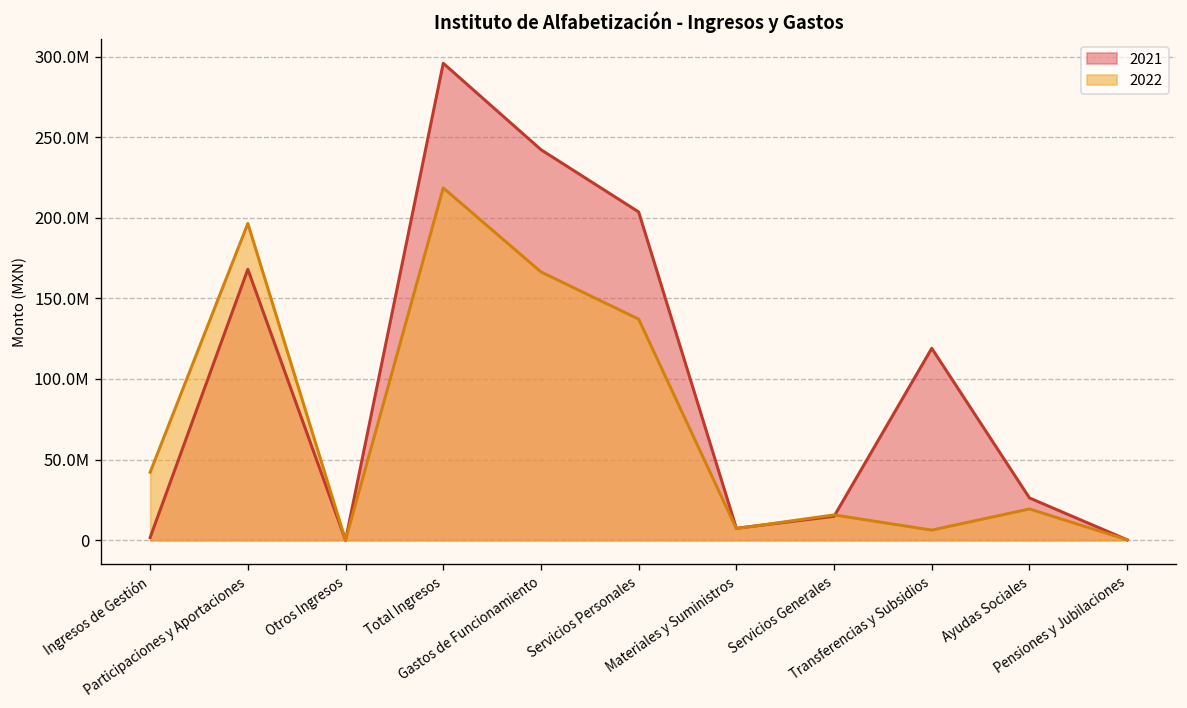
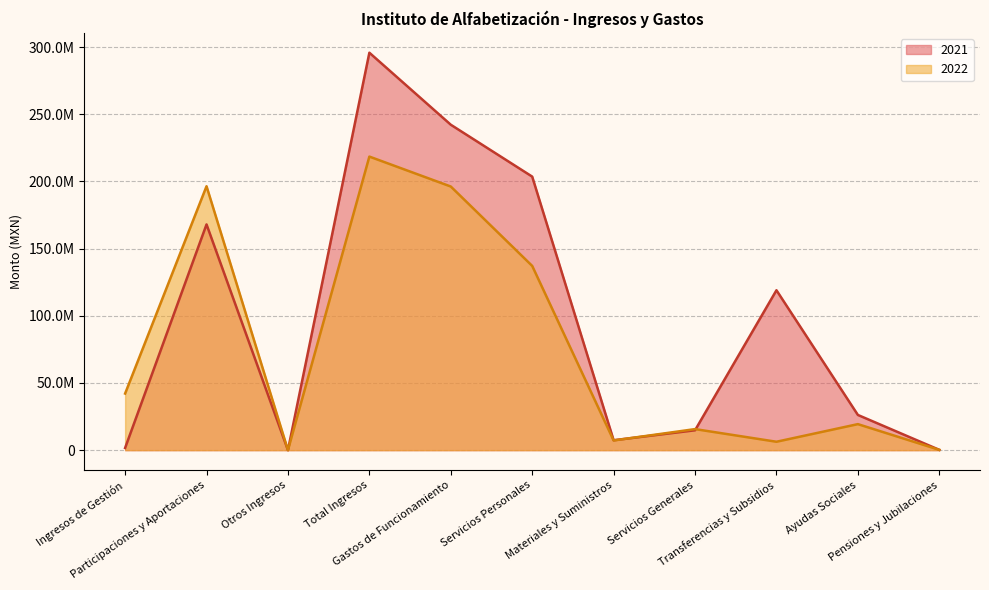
2022, Gastos de Funcionamiento: 166000000 -> 196000000
